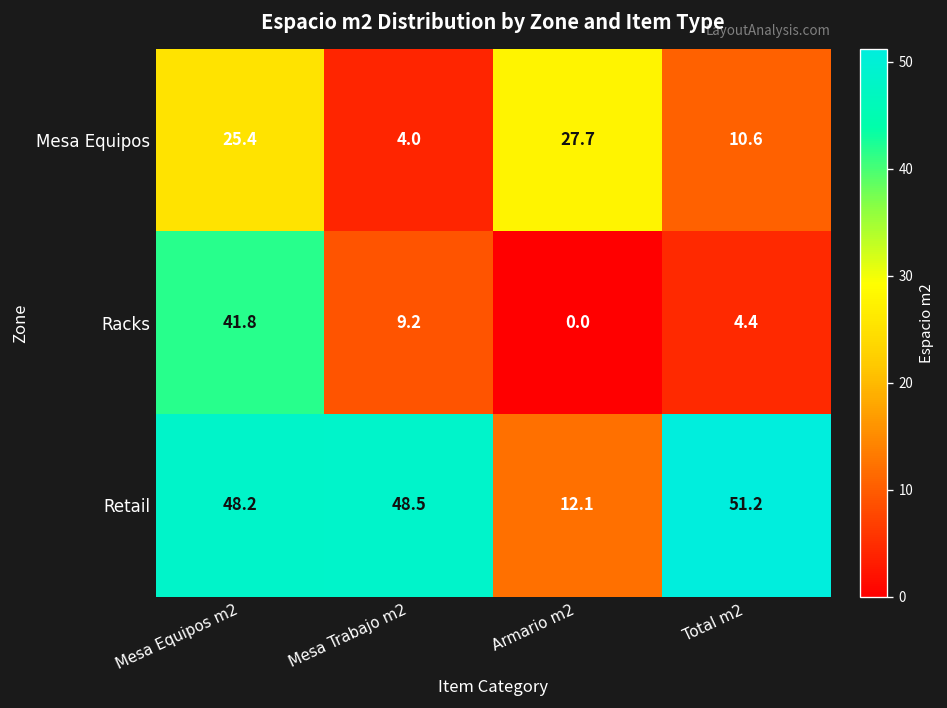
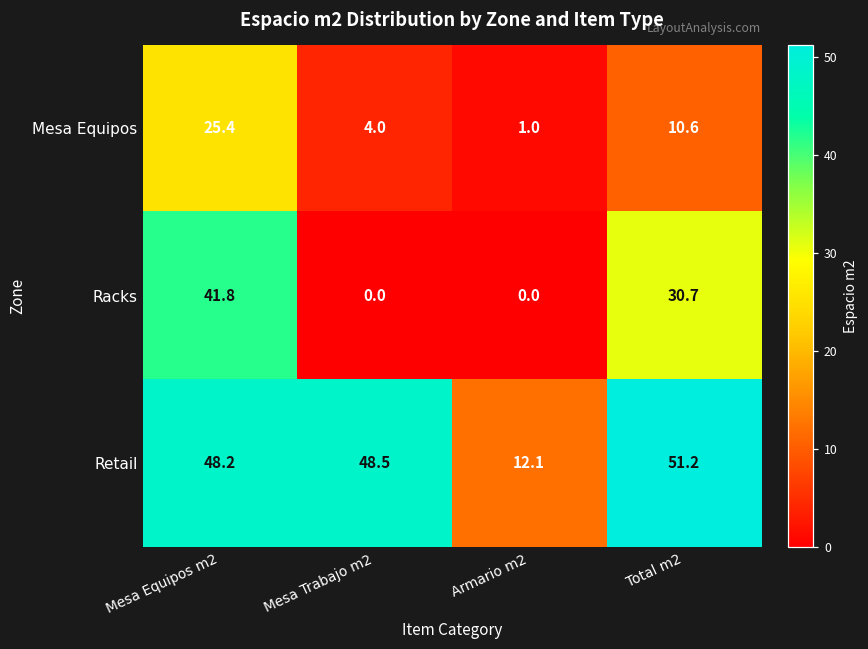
Mesa Equipos, Armario m2: 27.7 -> 1.0
Racks, Mesa Trabajo m2: 9.2 -> 0.0
Racks, Total m2: 4.4 -> 30.7
